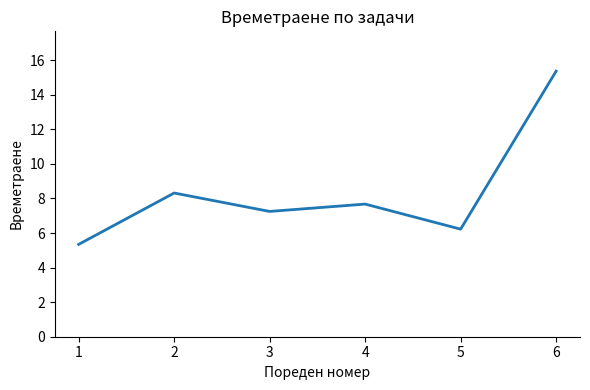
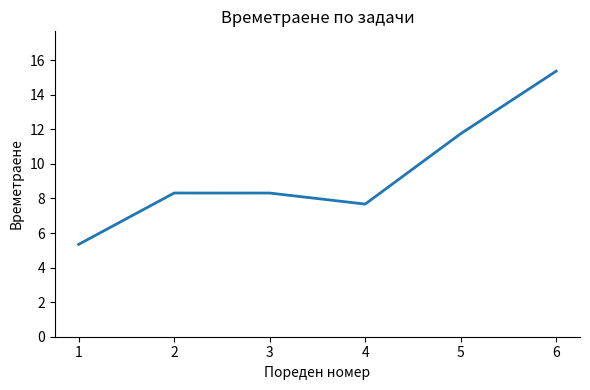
3: 7.2 -> 8.3
5: 6.2 -> 11.7
